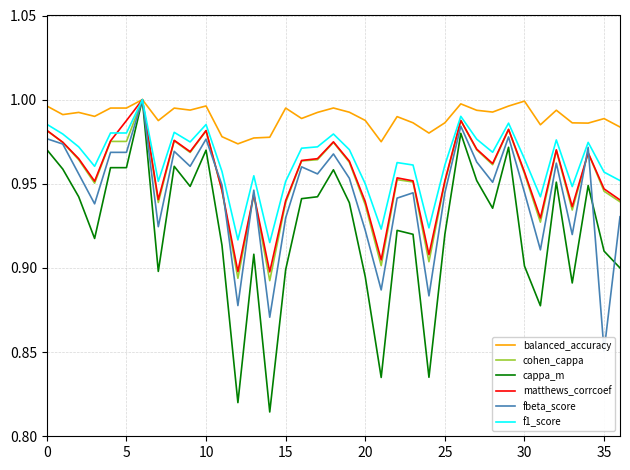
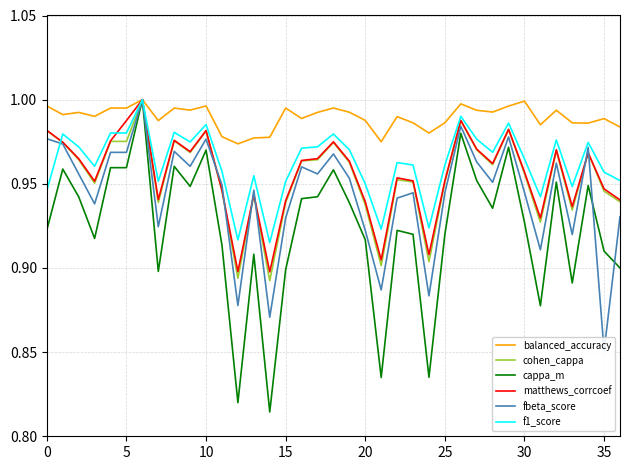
cappa_m, 0: 0.970 -> 0.923
f1_score, 0: 0.985 -> 0.946
cappa_m, 20: 0.895 -> 0.917
cappa_m, 30: 0.901 -> 0.927
